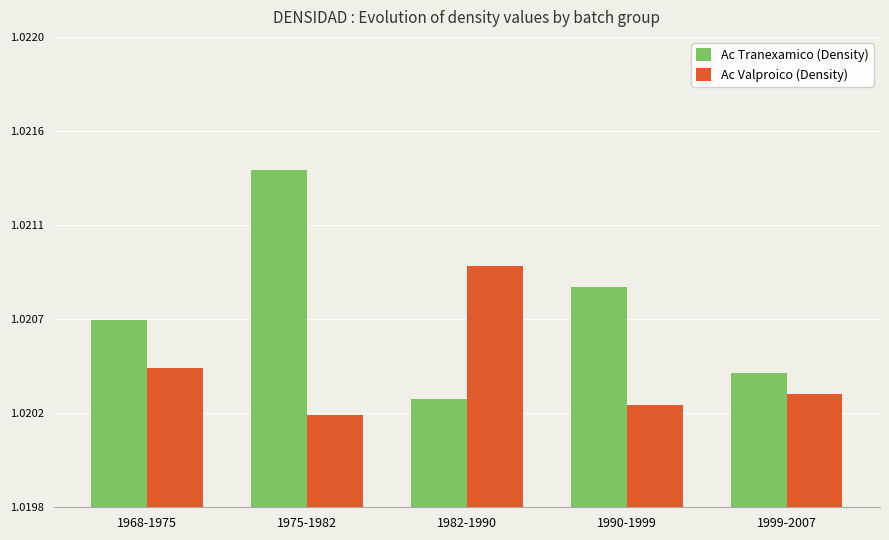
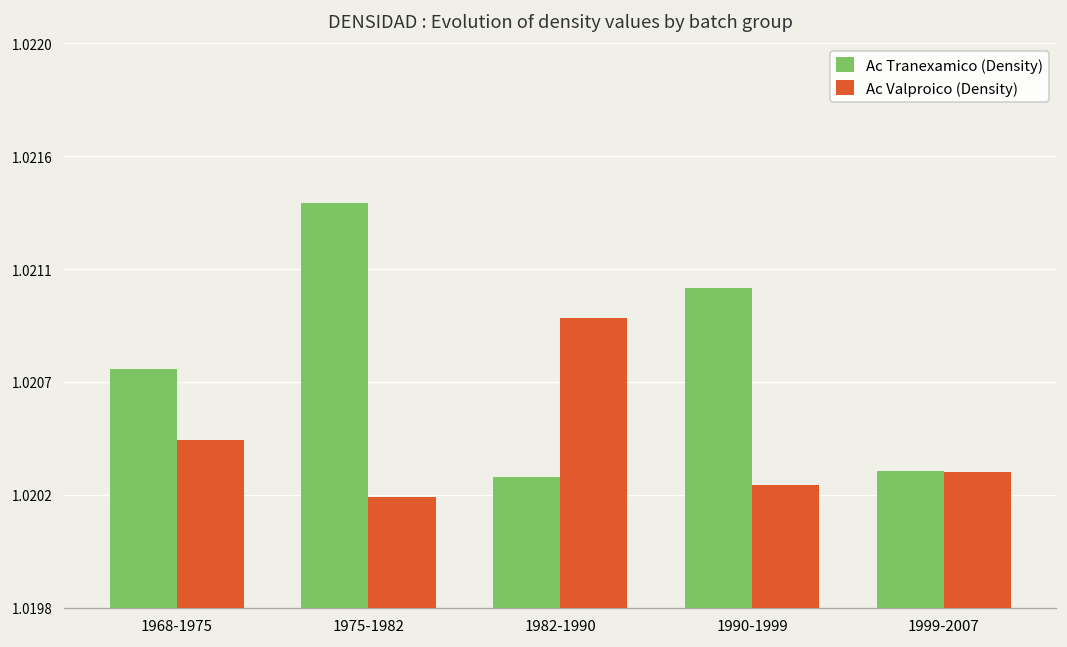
Ac Tranexamico (Density), 1968-1975: 1.02068 -> 1.02073
Ac Tranexamico (Density), 1990-1999: 1.02083 -> 1.02105
Ac Tranexamico (Density), 1999-2007: 1.02043 -> 1.02033
